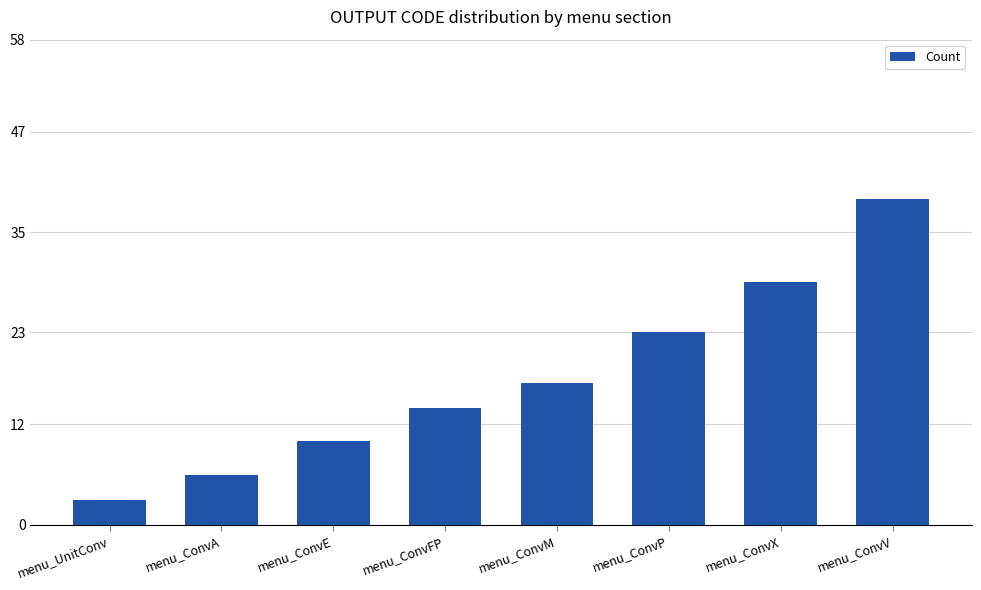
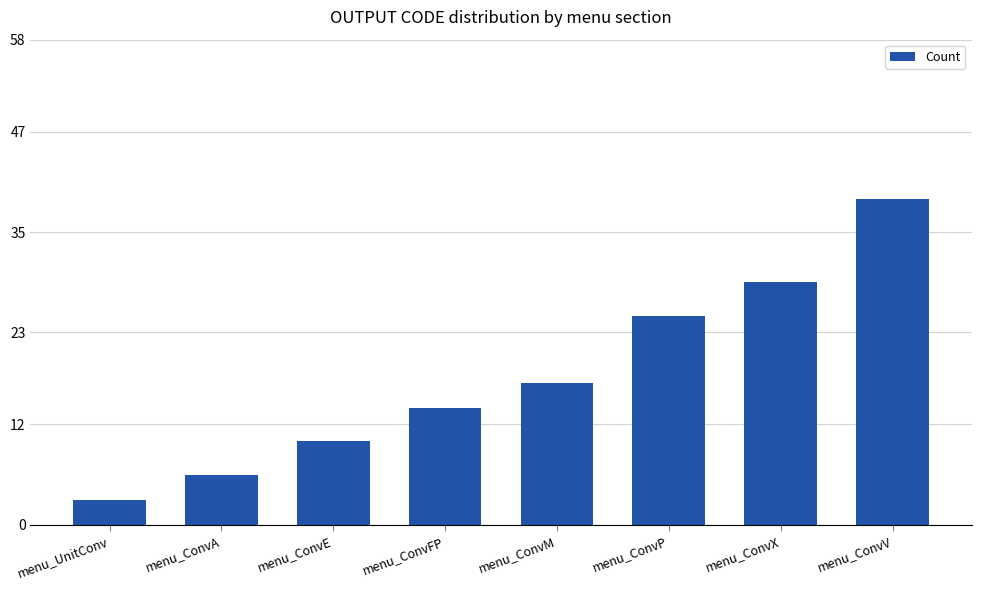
menu_ConvP: 23 -> 25
